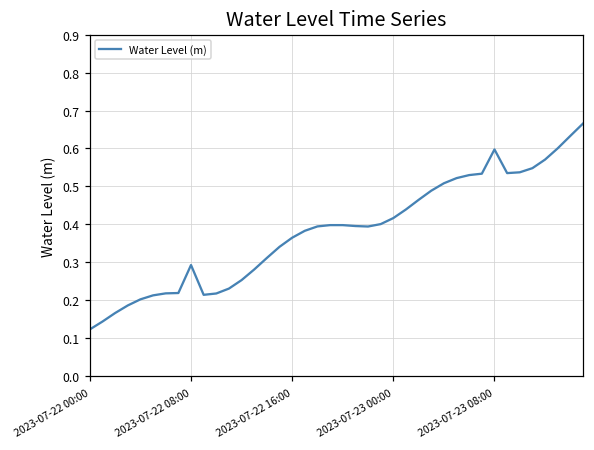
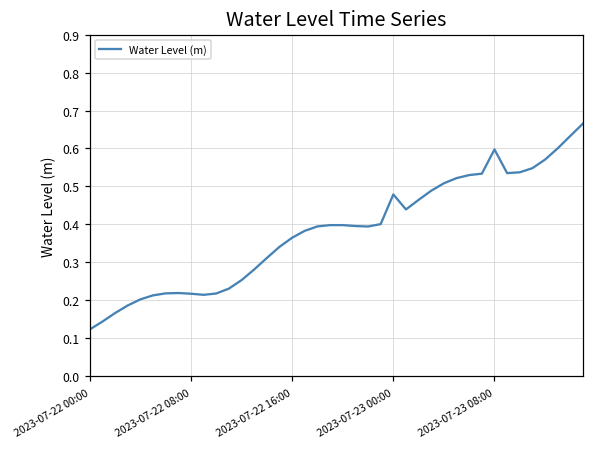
2023-07-22 08:00: 0.29 -> 0.22
2023-07-23 00:00: 0.42 -> 0.48
